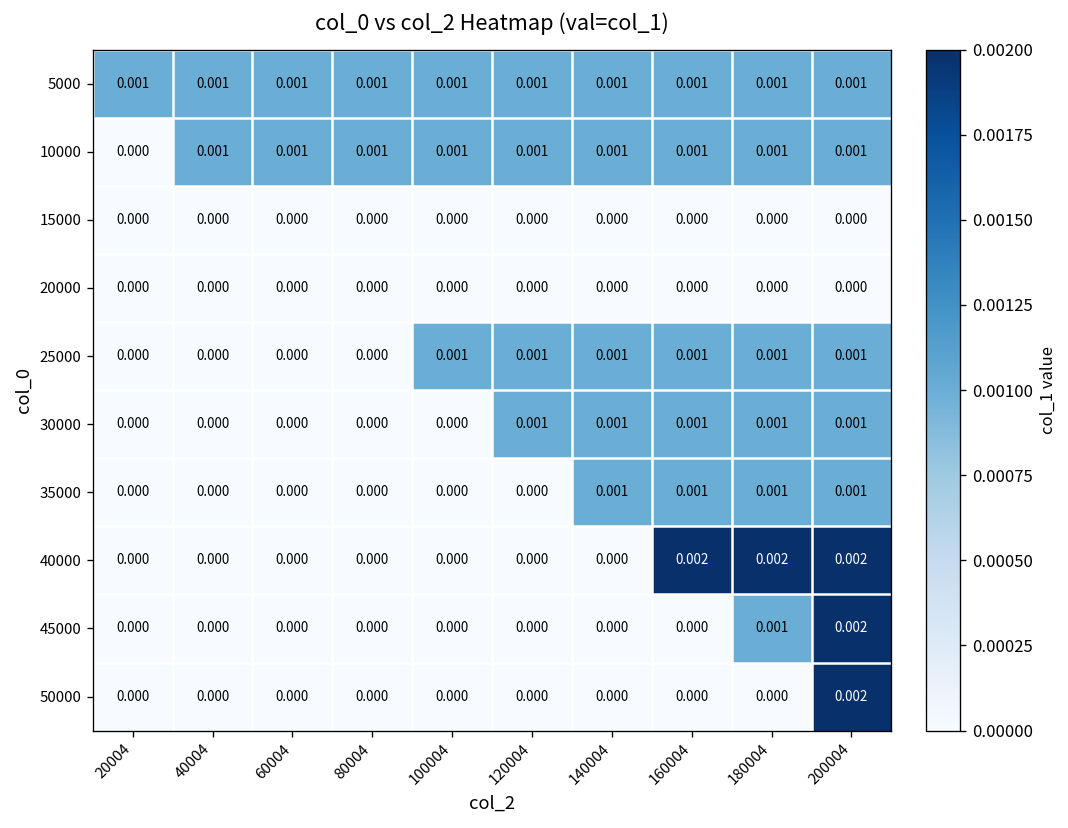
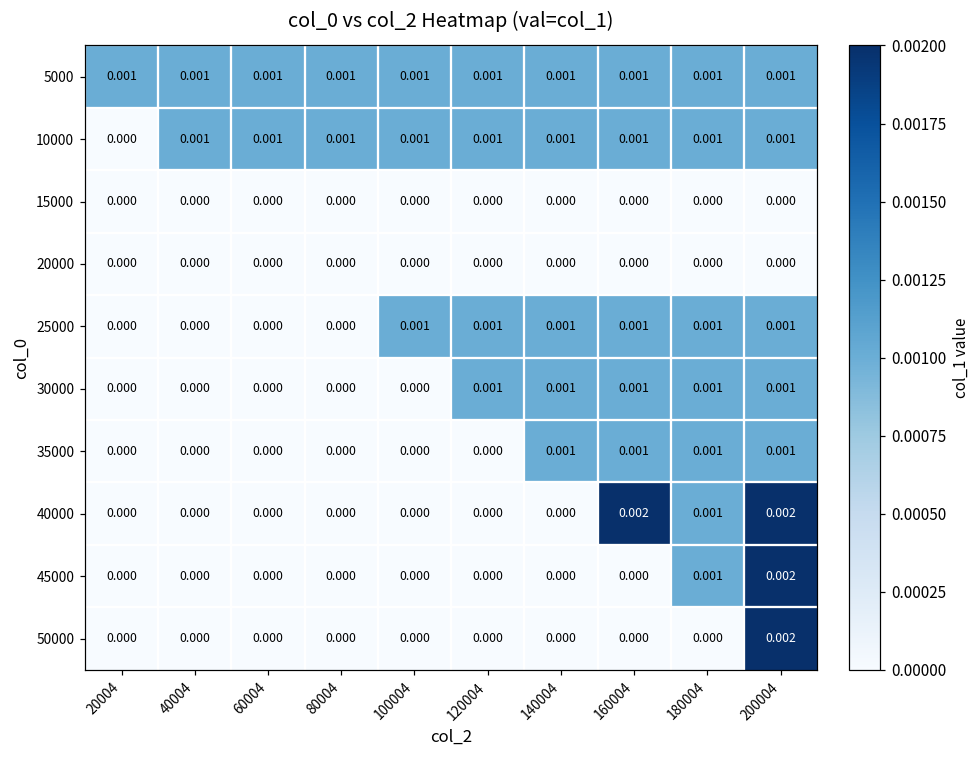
40000, 180004: 0.002 -> 0.001
